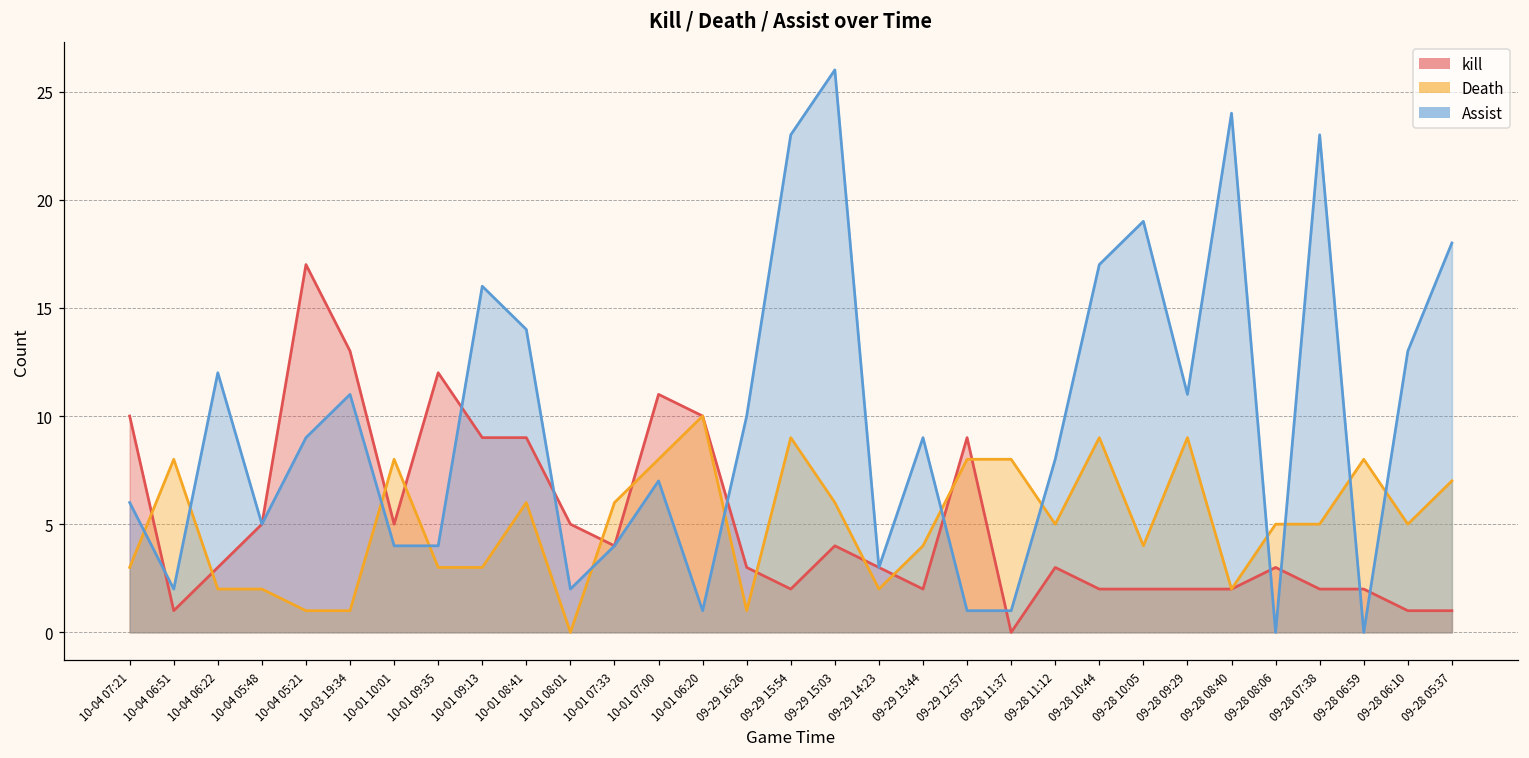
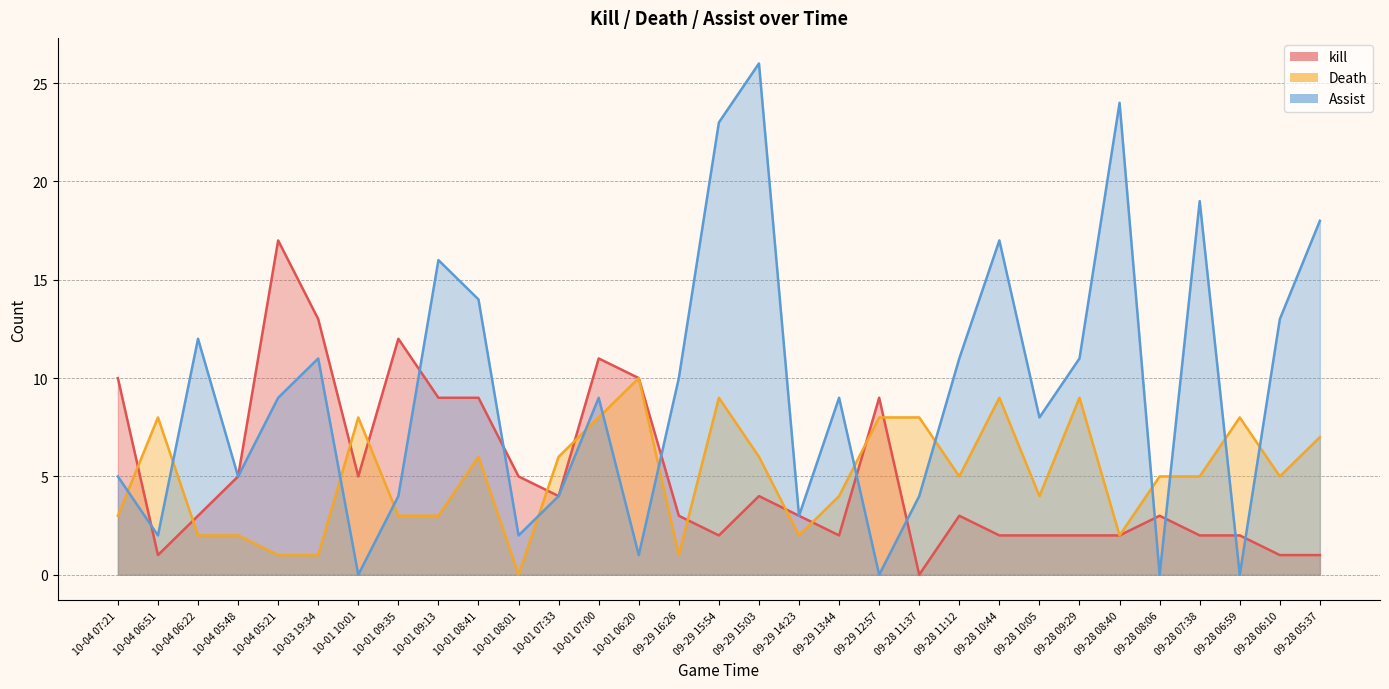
Assist, 10-04 07:21: 6 -> 5
Assist, 10-01 10:01: 4 -> 0
Assist, 10-01 07:00: 7 -> 9
Assist, 09-29 12:57: 1 -> 0
Assist, 09-28 11:37: 1 -> 4
Assist, 09-28 11:12: 8 -> 11
Assist, 09-28 10:05: 19 -> 8
Assist, 09-28 07:38: 23 -> 19
